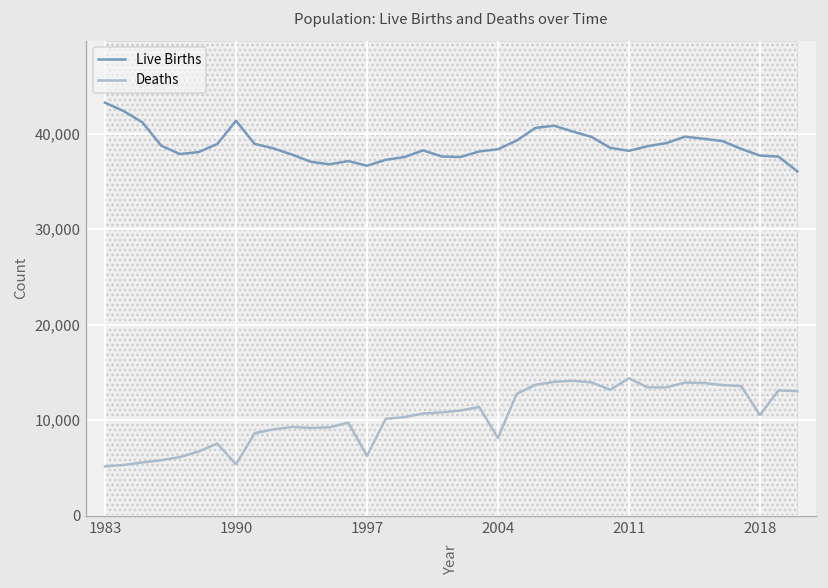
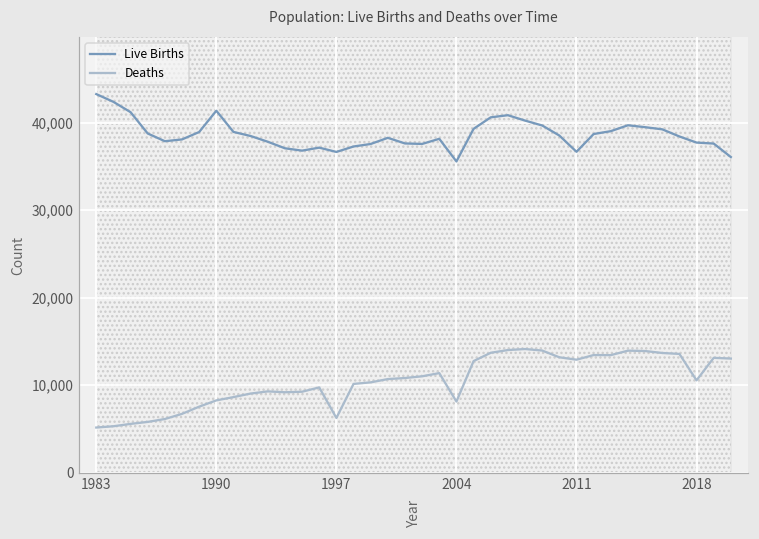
Deaths, 1990: 5,000 -> 8,000
Live Births, 2004: 38,000 -> 36,000
Live Births, 2011: 38,000 -> 37,000
Deaths, 2011: 14,000 -> 13,000
